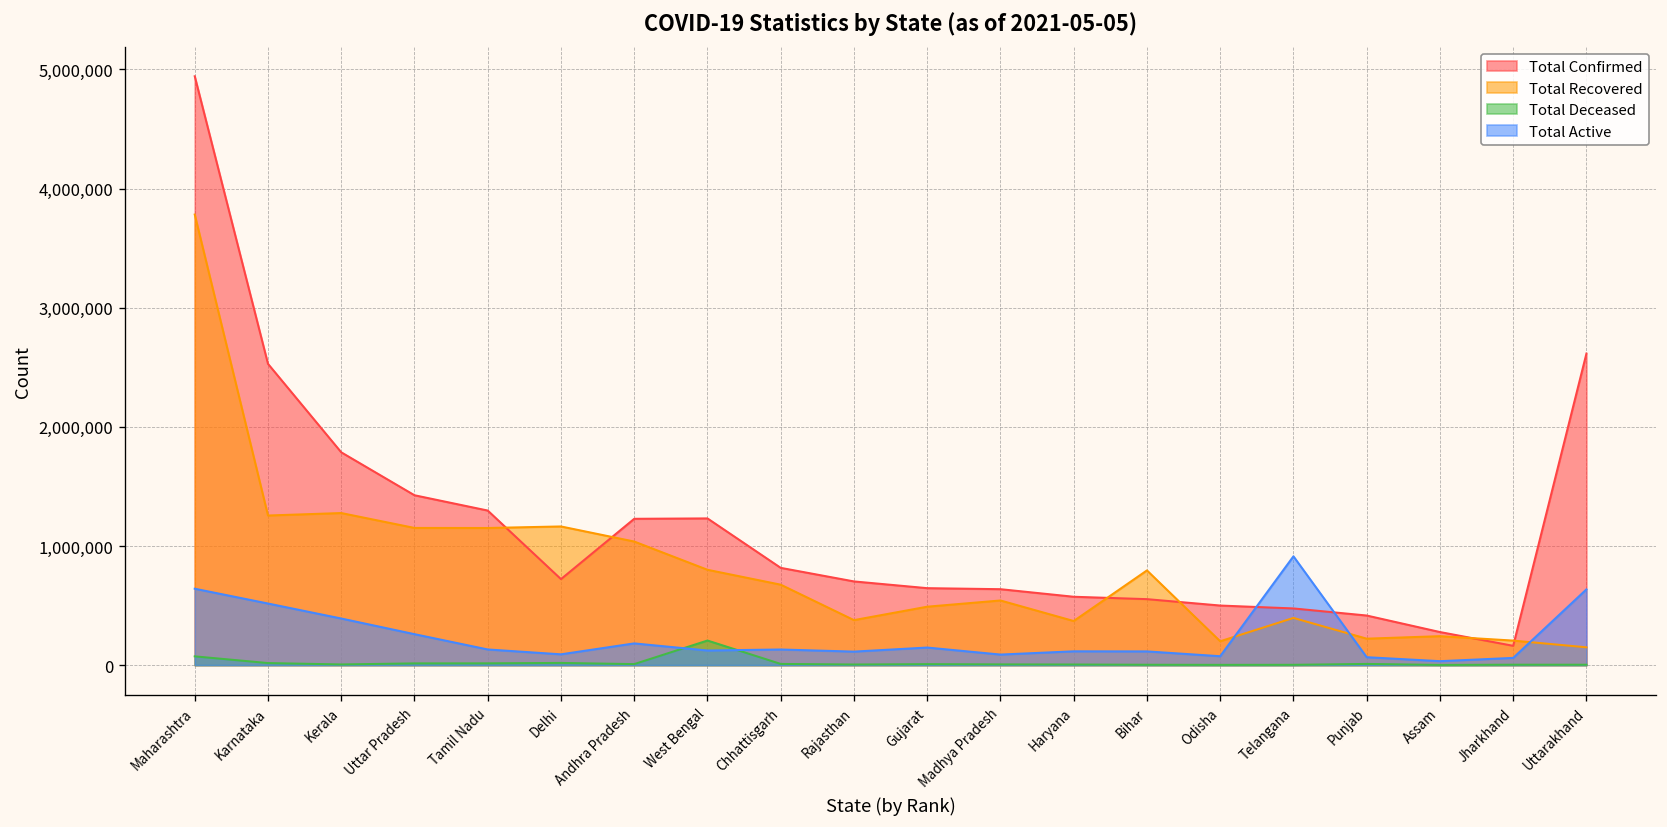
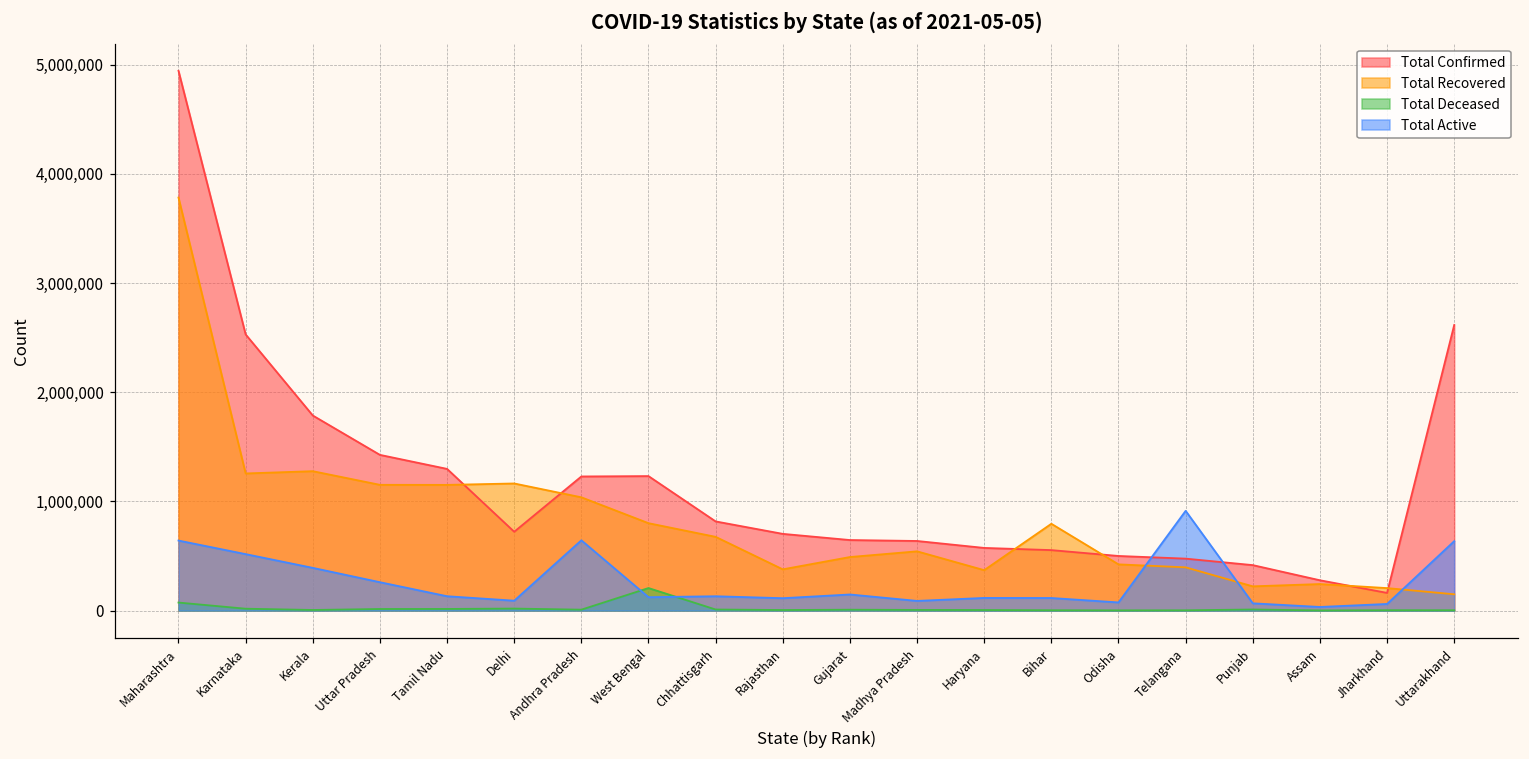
Total Active, Andhra Pradesh: 200,000 -> 600,000
Total Recovered, Odisha: 200,000 -> 400,000
